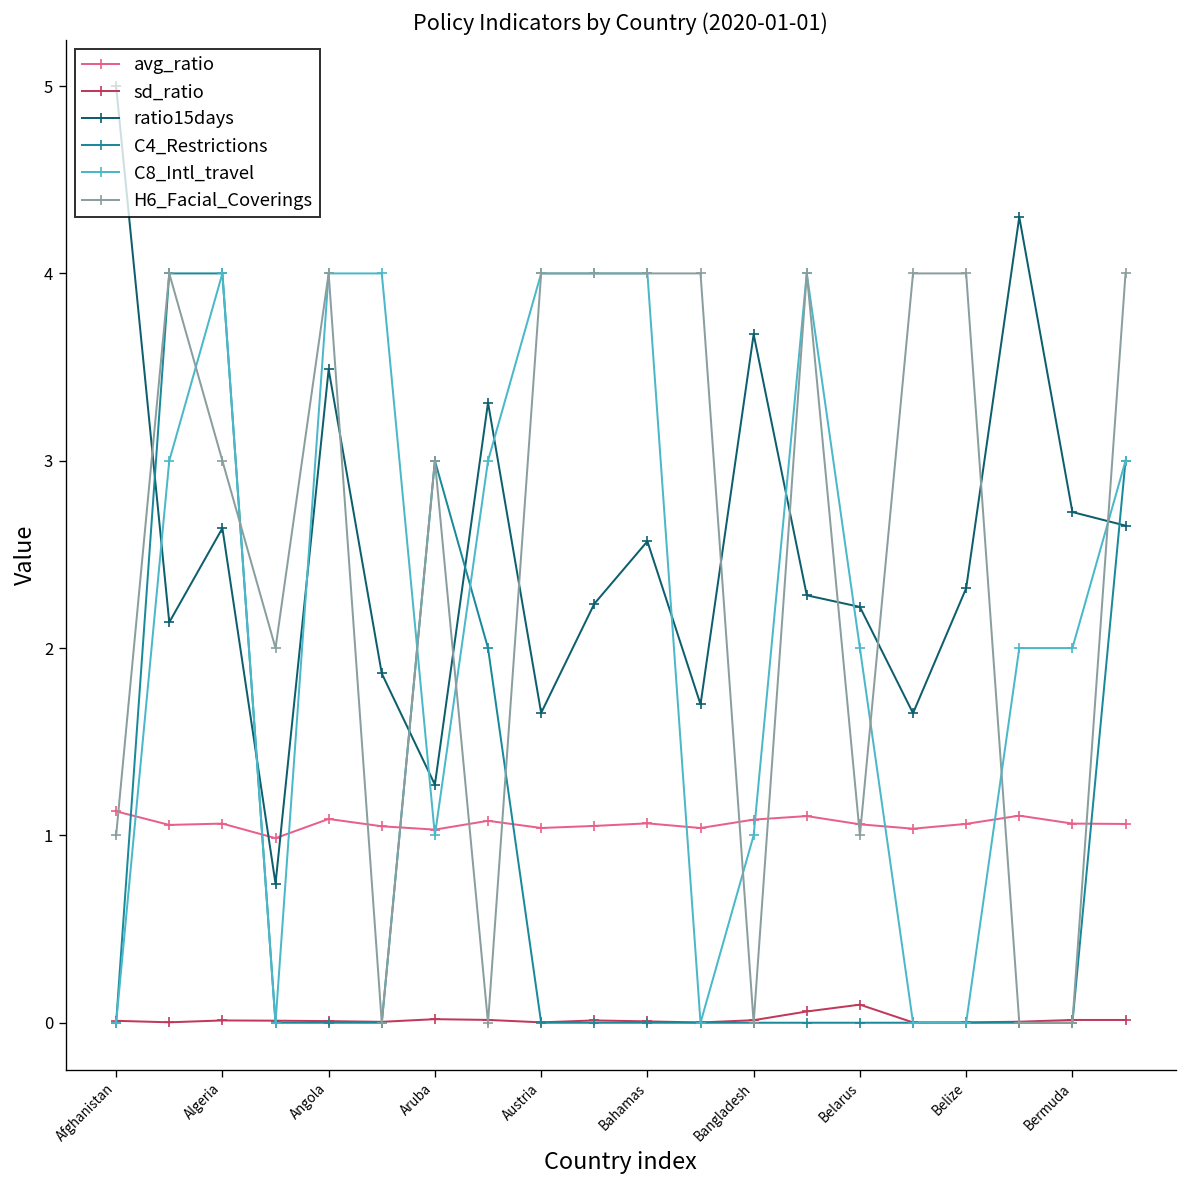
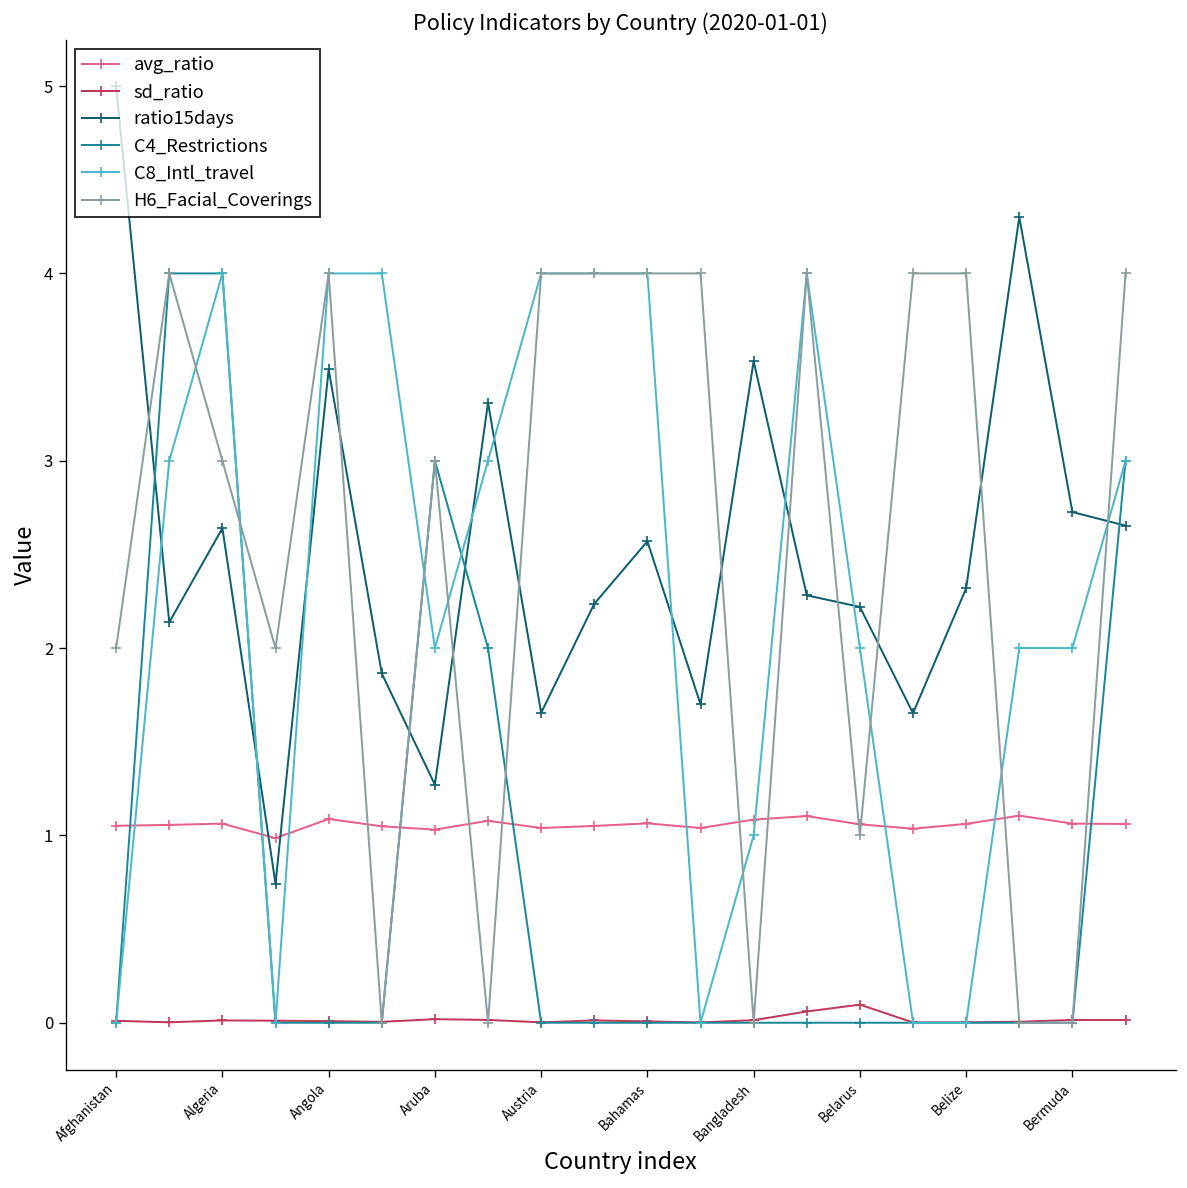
avg_ratio, Afghanistan: 1.13 -> 1.05
H6_Facial_Coverings, Afghanistan: 1 -> 2
C8_Intl_travel, Aruba: 1 -> 2
ratio15days, Bangladesh: 3.68 -> 3.53
